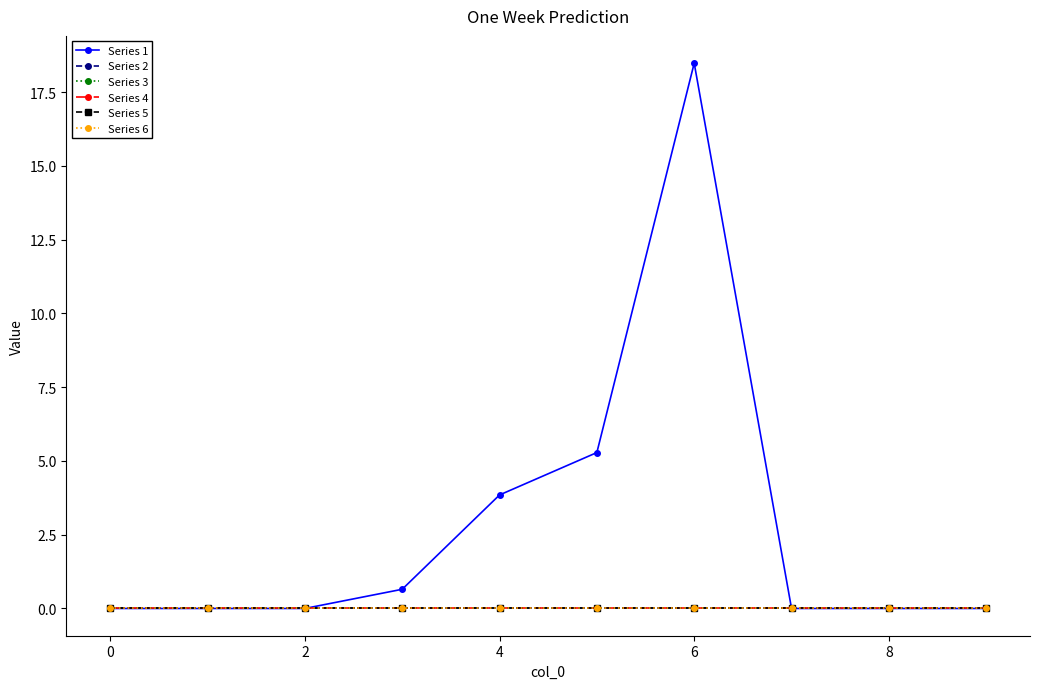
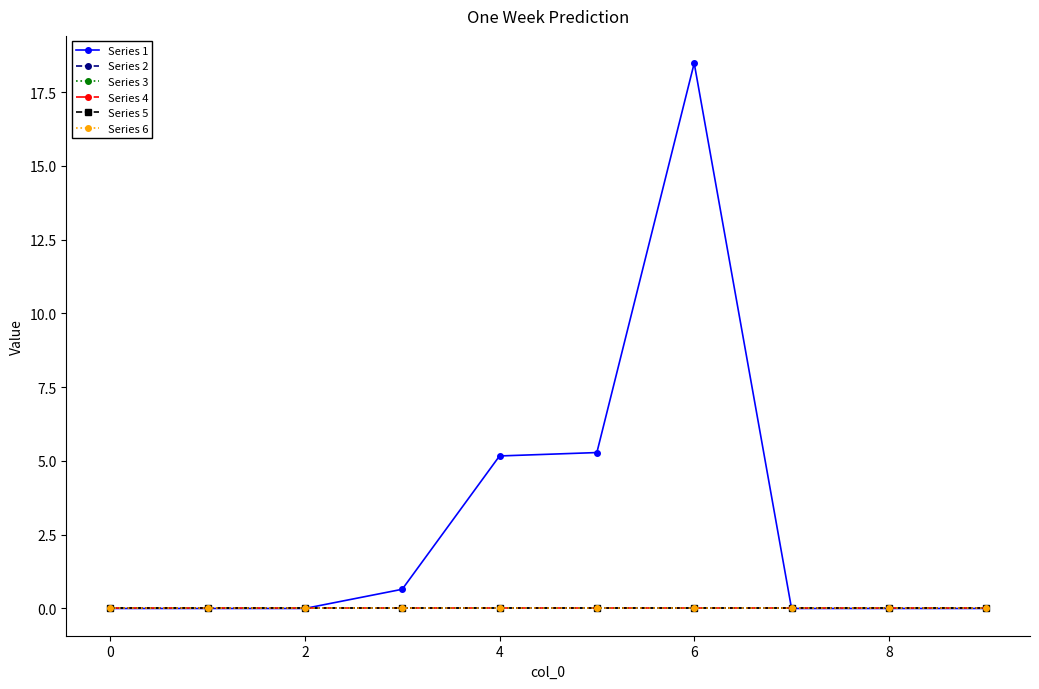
Series 1, 4: 3.8 -> 5.2
